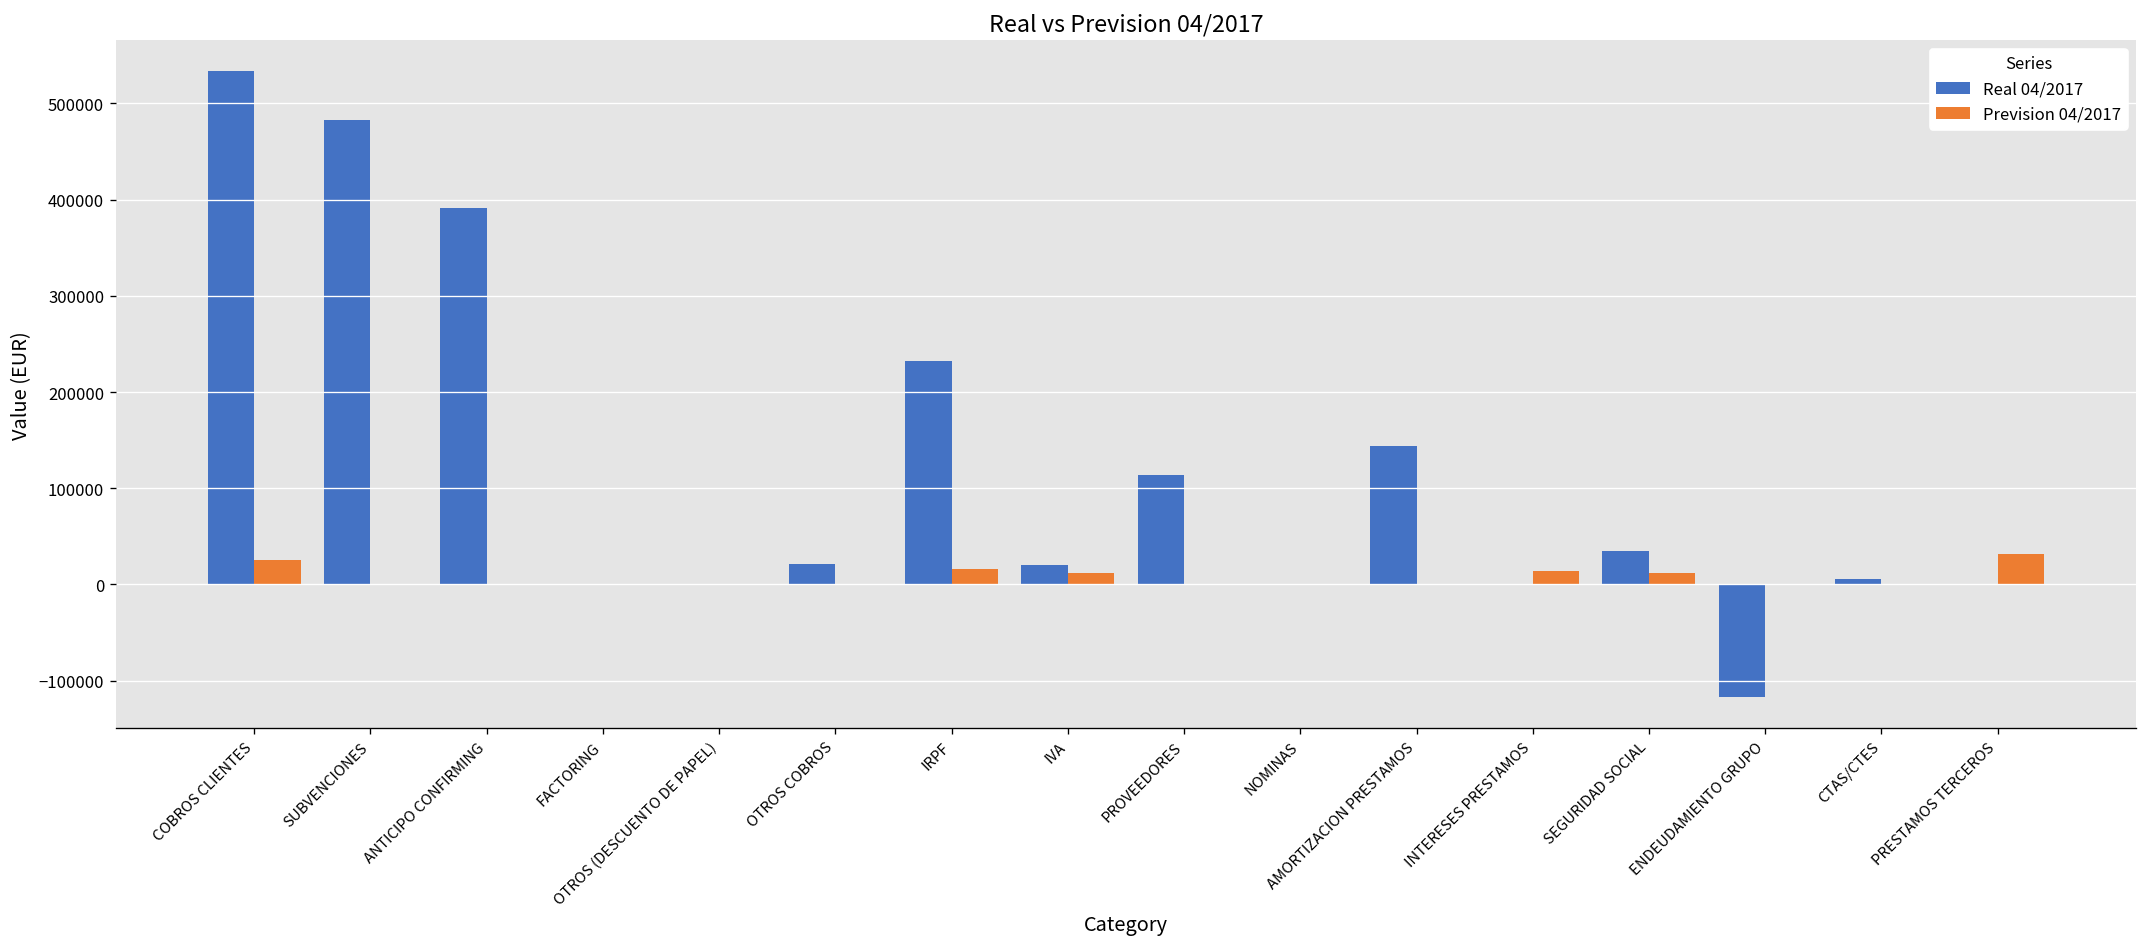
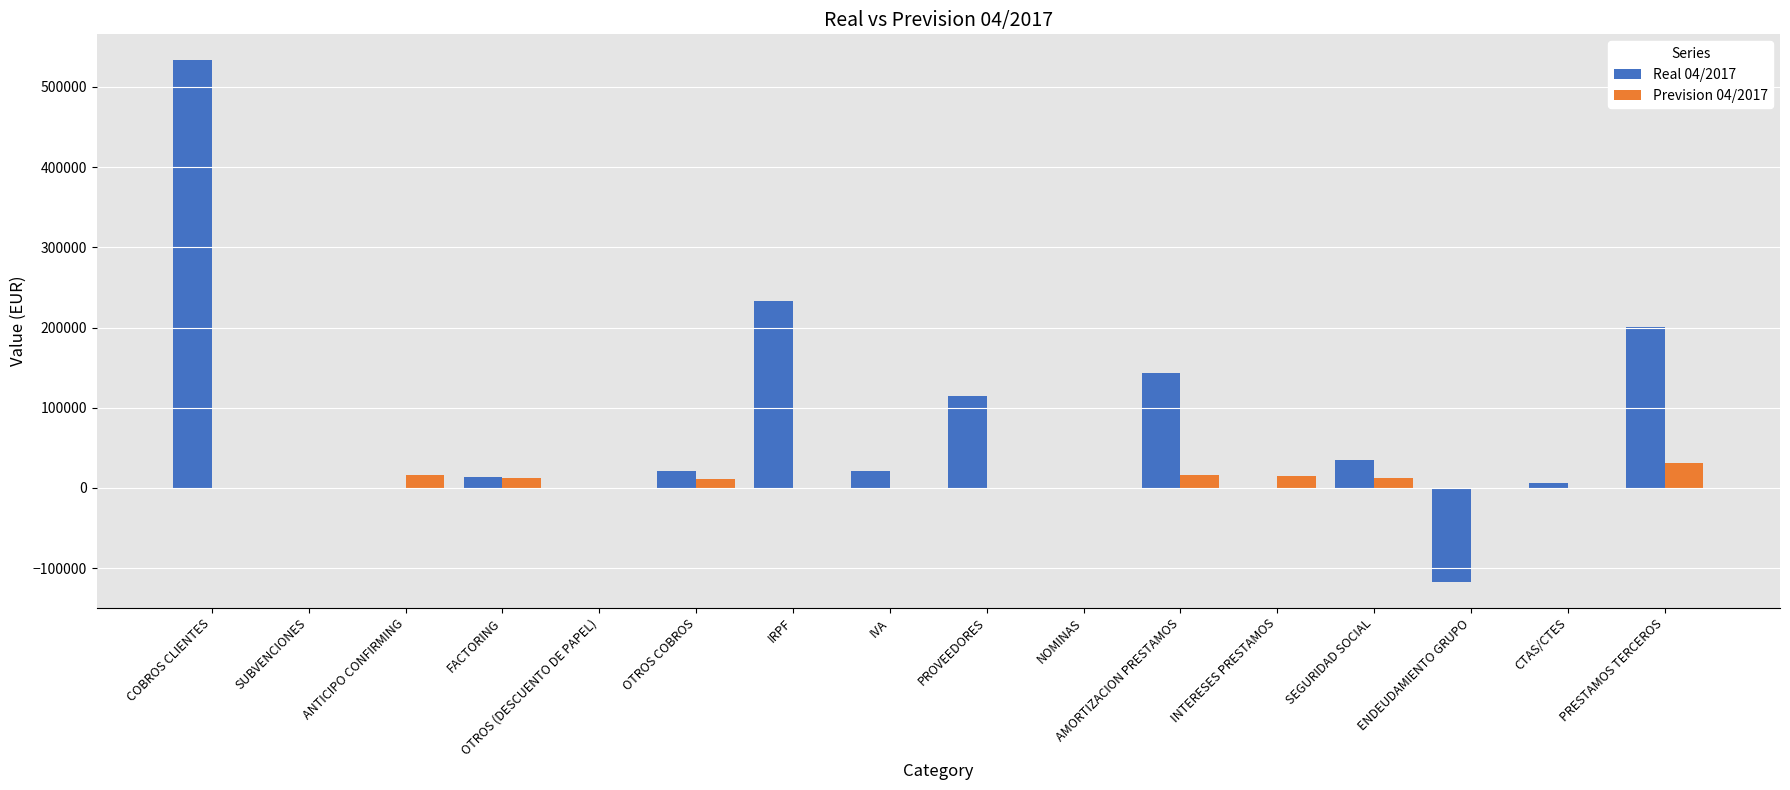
Prevision 04/2017, COBROS CLIENTES: 30000 -> 0
Real 04/2017, SUBVENCIONES: 480000 -> 0
Real 04/2017, ANTICIPO CONFIRMING: 390000 -> 0
Prevision 04/2017, ANTICIPO CONFIRMING: 0 -> 20000
Real 04/2017, FACTORING: 0 -> 10000
Prevision 04/2017, FACTORING: 0 -> 10000
Prevision 04/2017, OTROS COBROS: 0 -> 10000
Prevision 04/2017, IRPF: 20000 -> 0
Prevision 04/2017, IVA: 10000 -> 0
Prevision 04/2017, AMORTIZACION PRESTAMOS: 0 -> 20000
Real 04/2017, PRESTAMOS TERCEROS: 0 -> 200000
